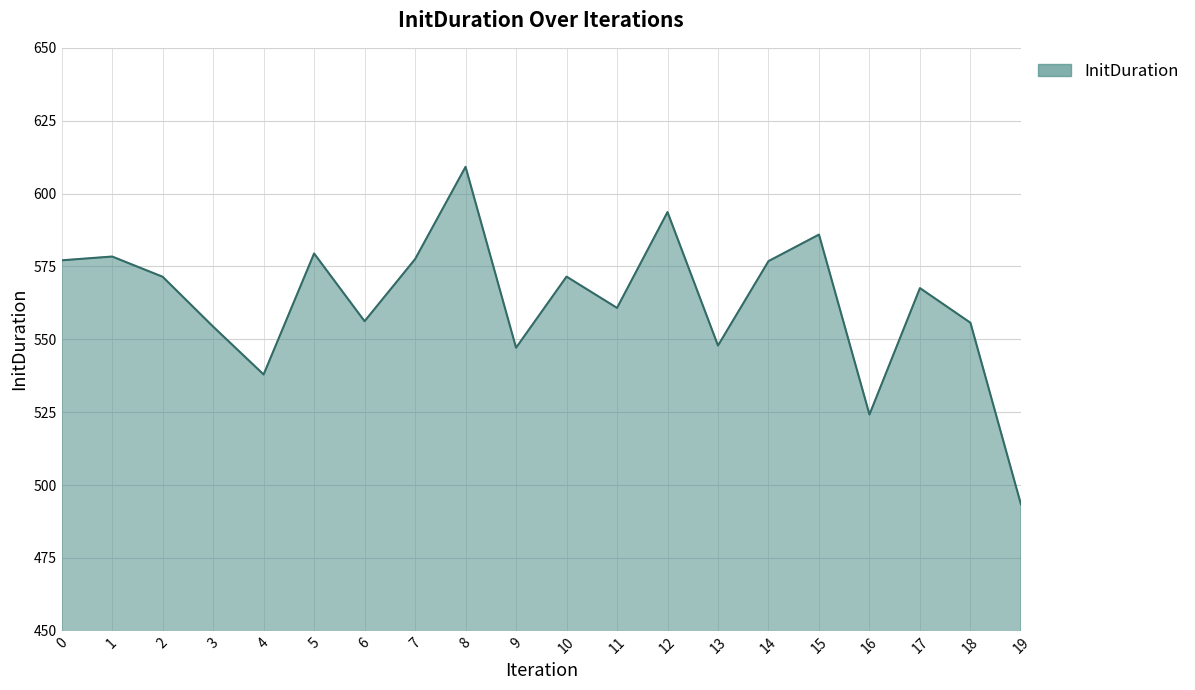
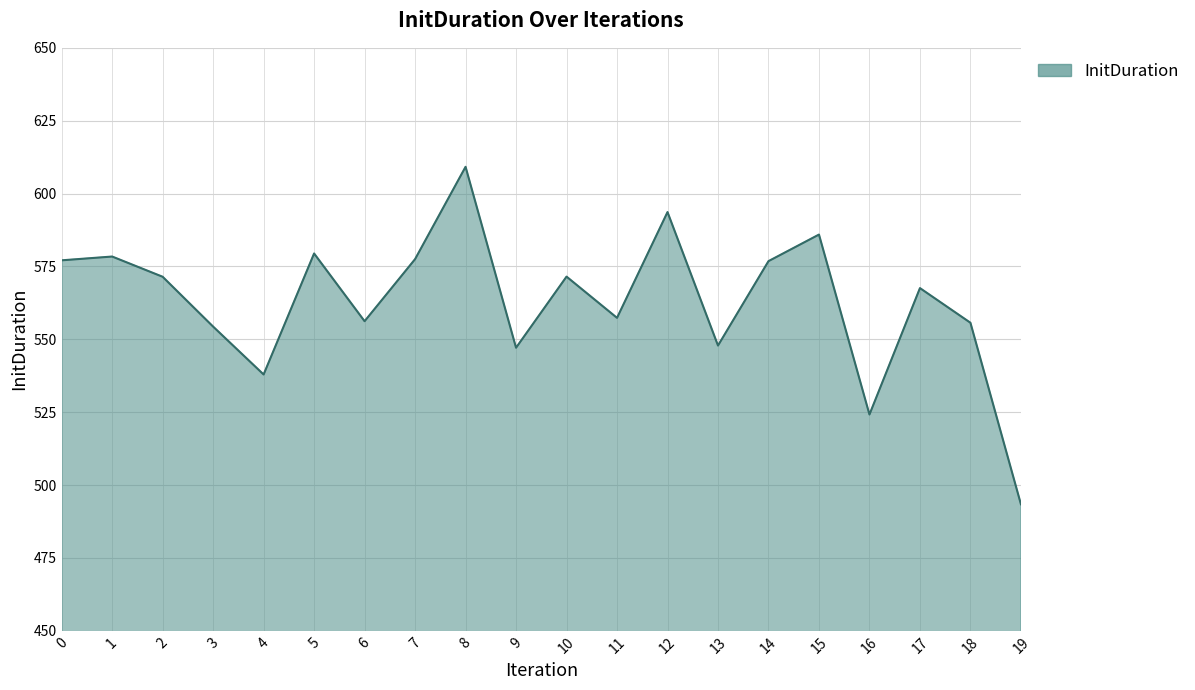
11: 561 -> 557
